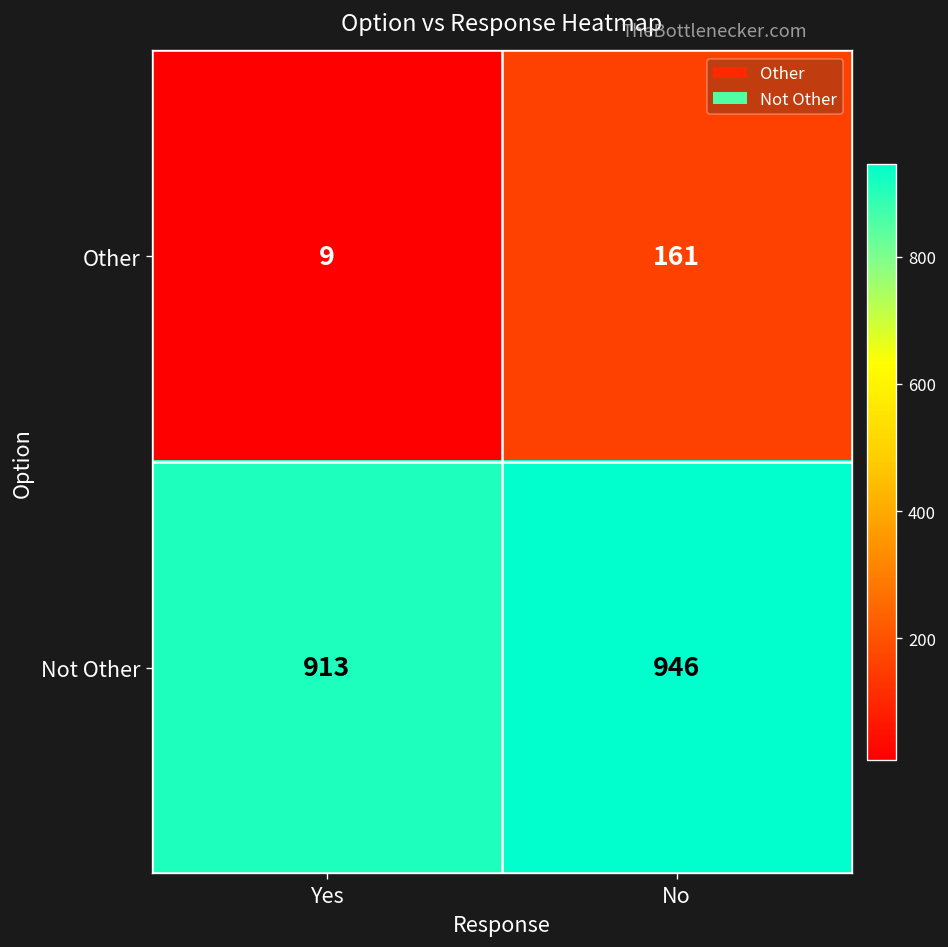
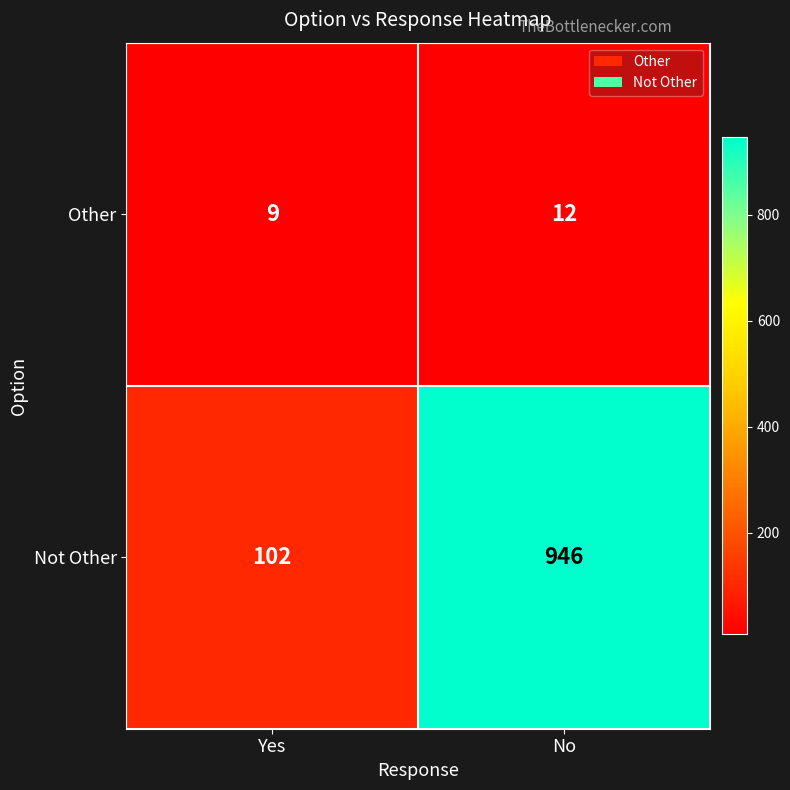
Other, No: 161 -> 12
Not Other, Yes: 913 -> 102
